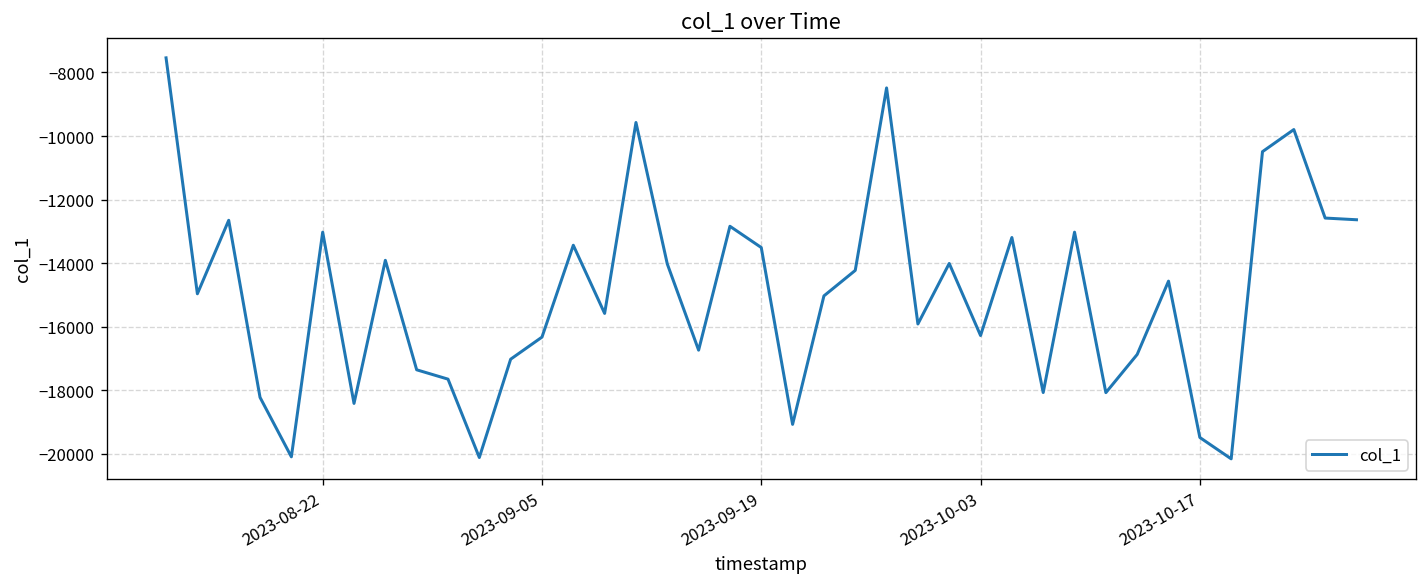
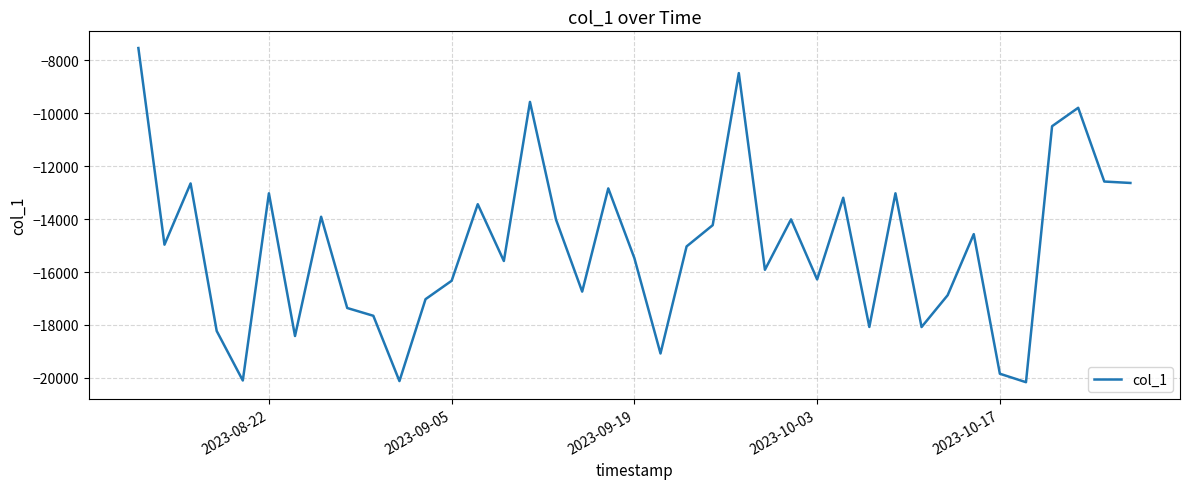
2023-09-19: -13500 -> -15500
2023-10-17: -19500 -> -19800
